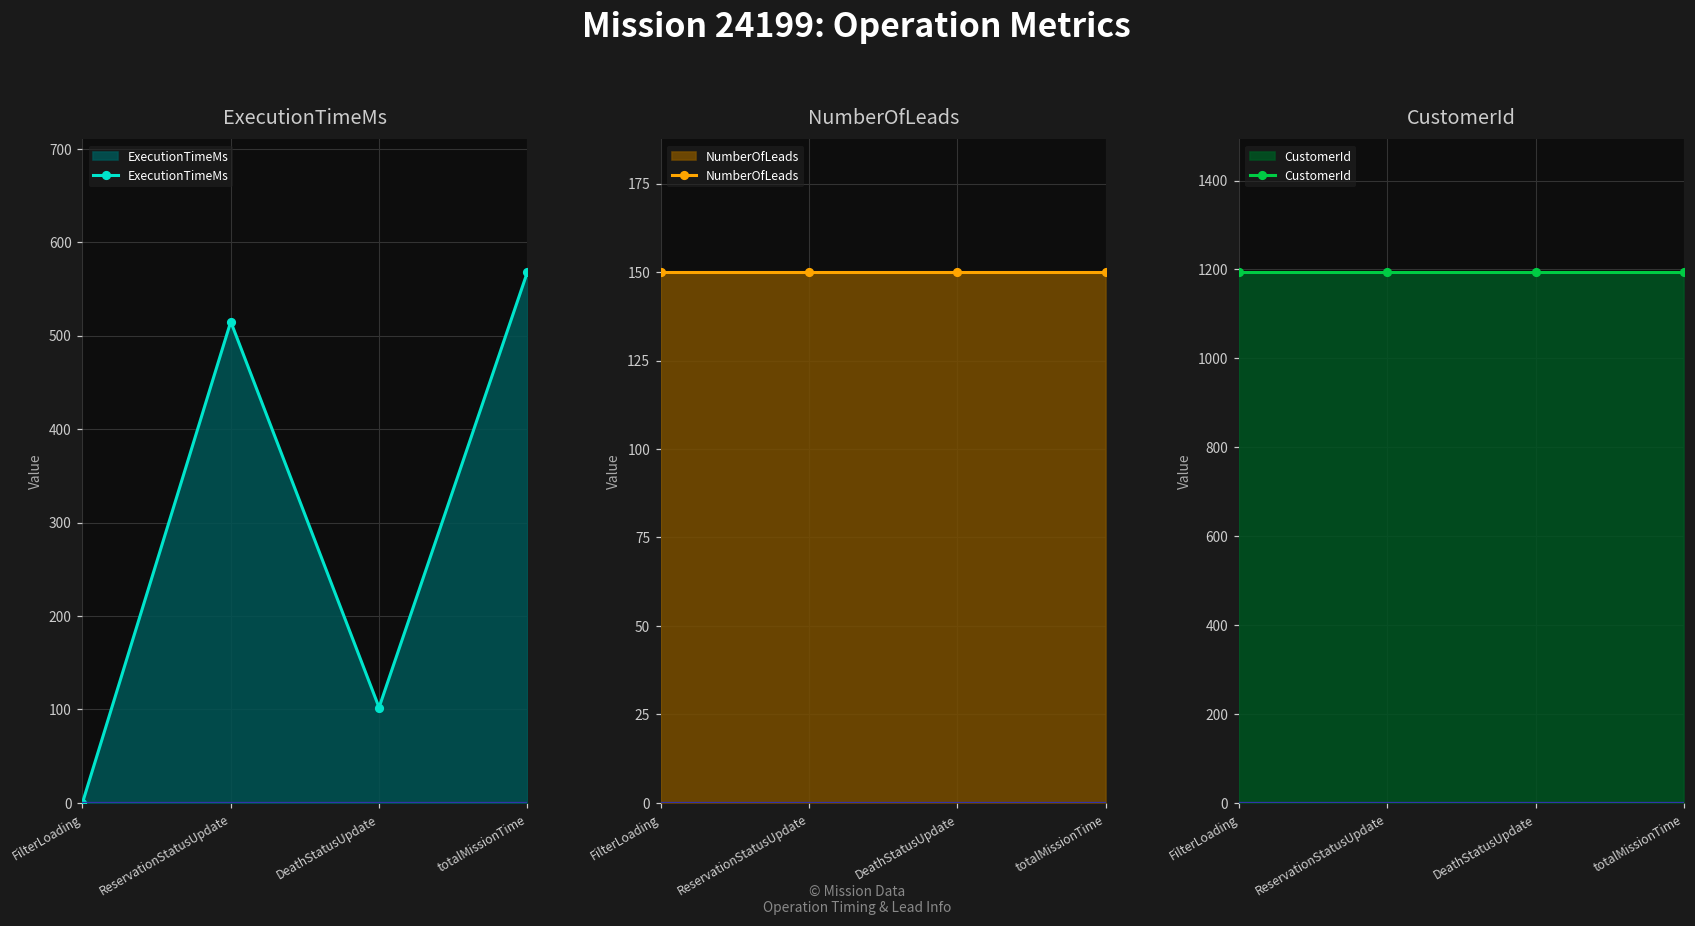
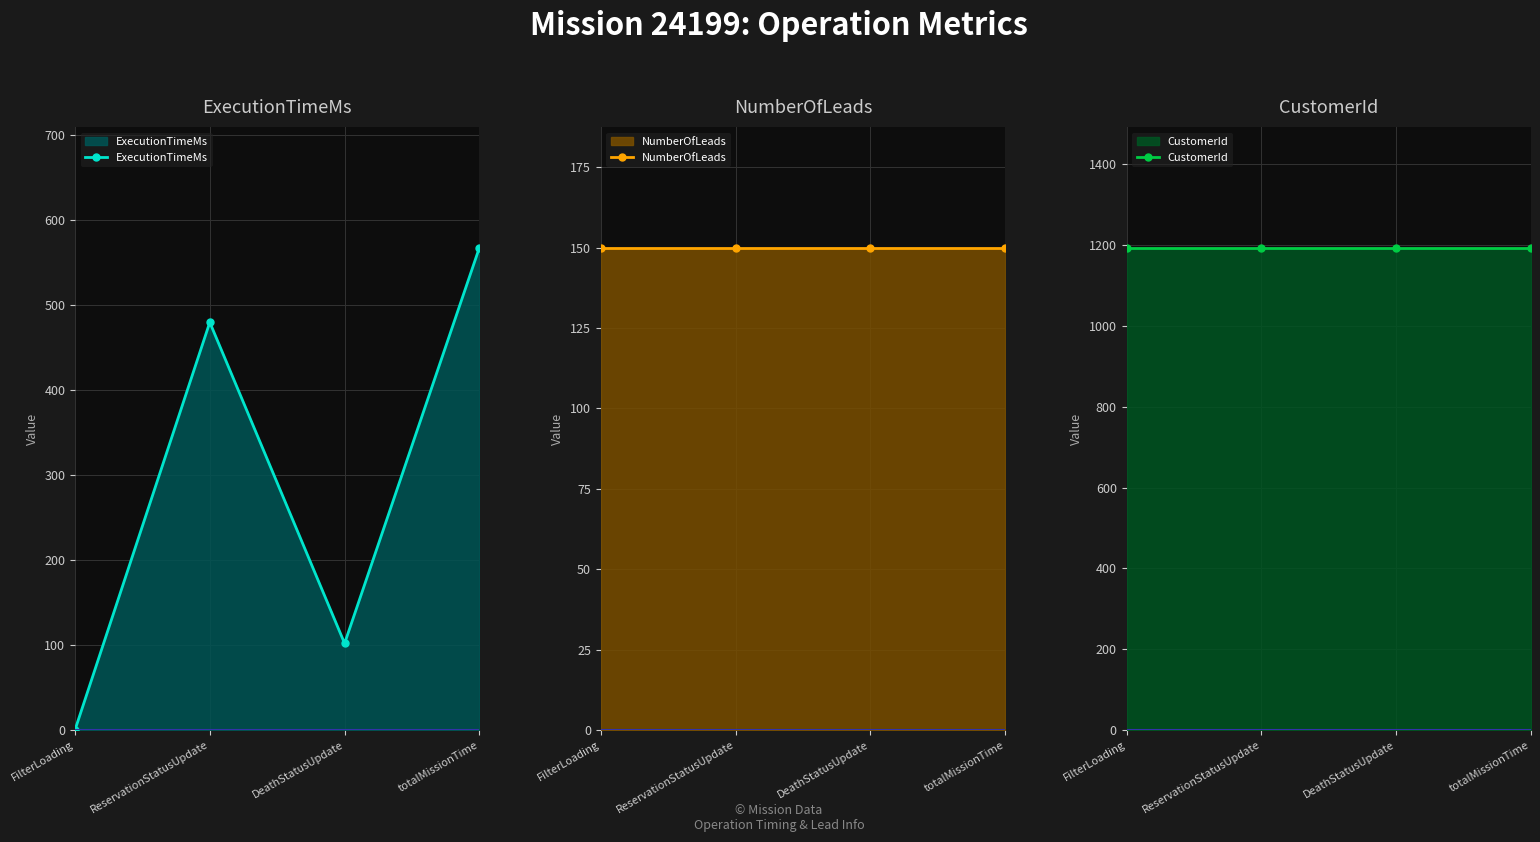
ExecutionTimeMs, ReservationStatusUpdate: 520 -> 480
